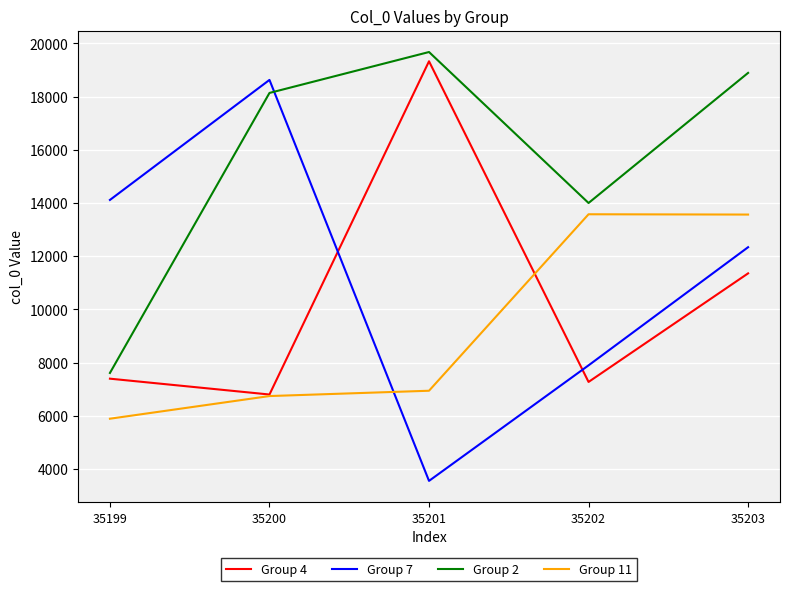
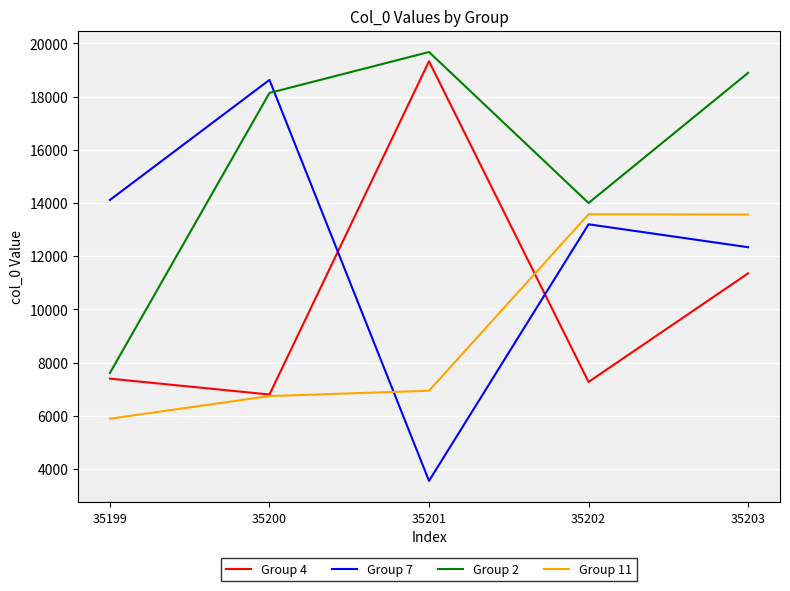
Group 7, 35202: 7900 -> 13200
